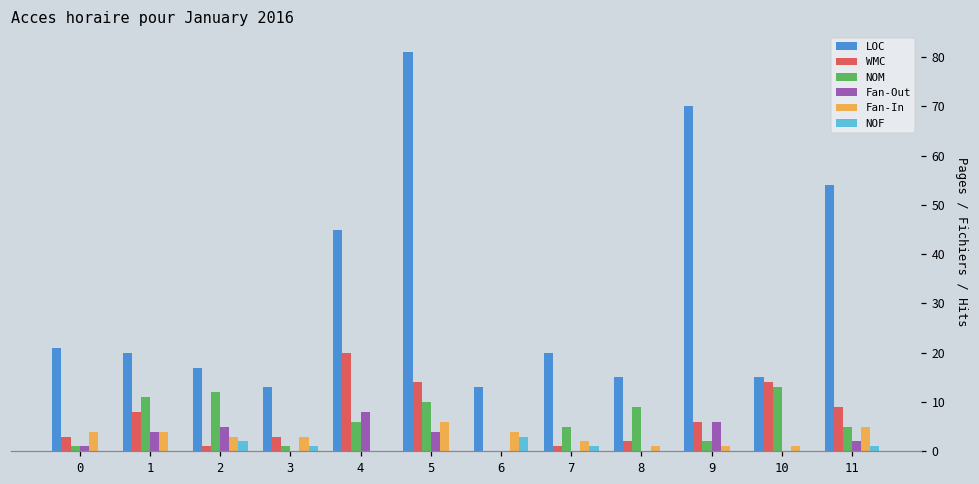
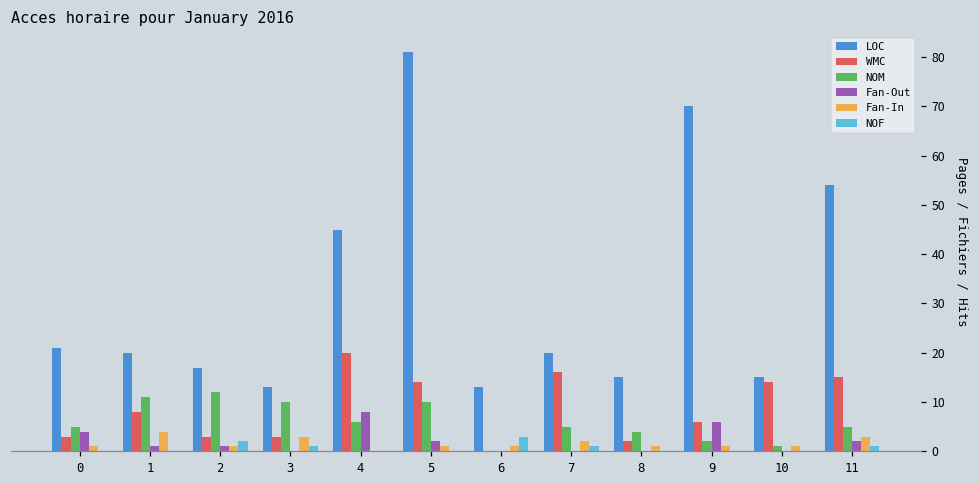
NOM, 0: 1 -> 5
Fan-Out, 0: 1 -> 4
Fan-In, 0: 4 -> 1
Fan-Out, 1: 4 -> 1
WMC, 2: 1 -> 3
Fan-Out, 2: 5 -> 1
Fan-In, 2: 3 -> 1
NOM, 3: 1 -> 10
Fan-Out, 5: 4 -> 2
Fan-In, 5: 6 -> 1
Fan-In, 6: 4 -> 1
WMC, 7: 1 -> 16
NOM, 8: 9 -> 4
NOM, 10: 13 -> 1
WMC, 11: 9 -> 15
Fan-In, 11: 5 -> 3
